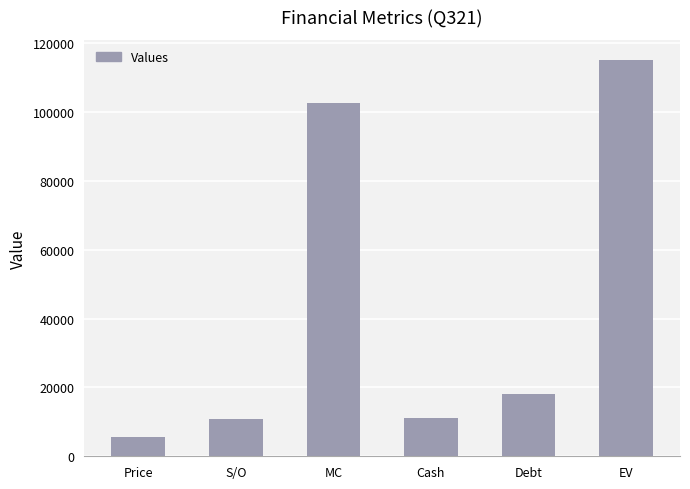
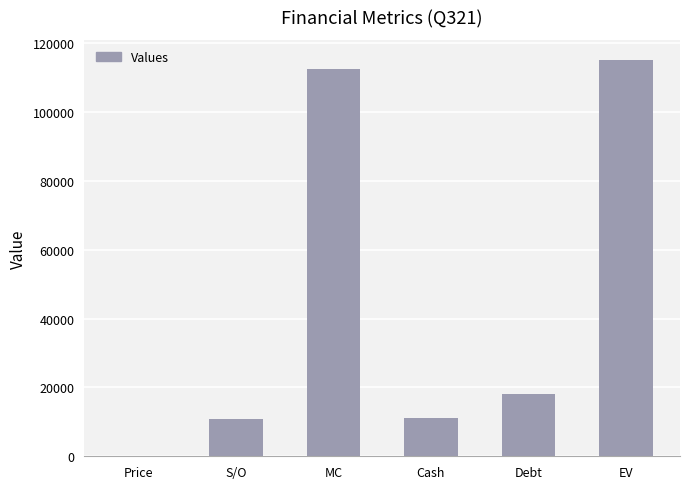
Price: 6000 -> 0
MC: 103000 -> 112000
